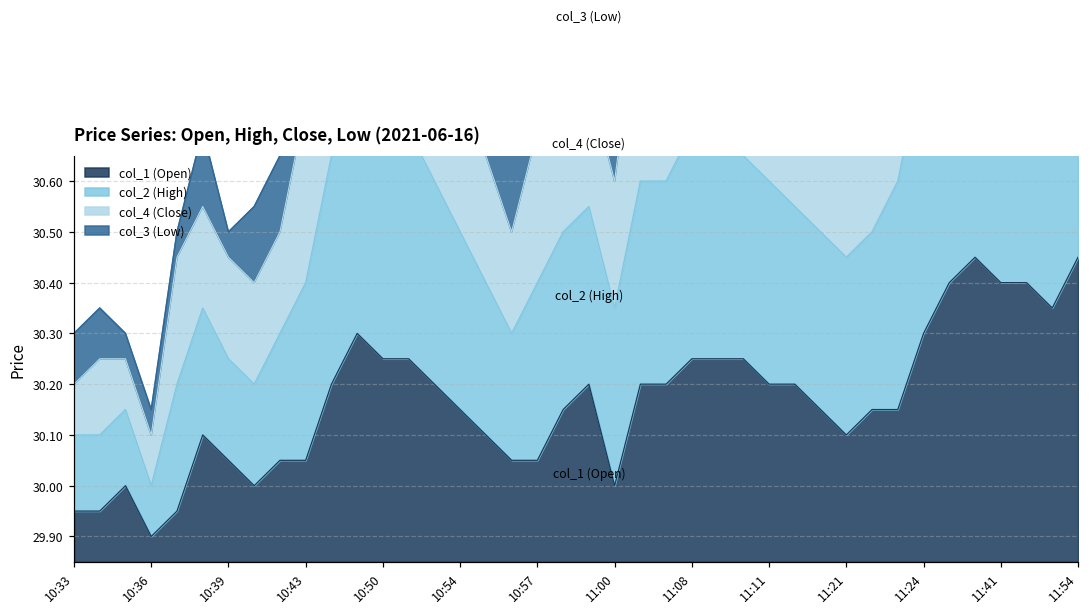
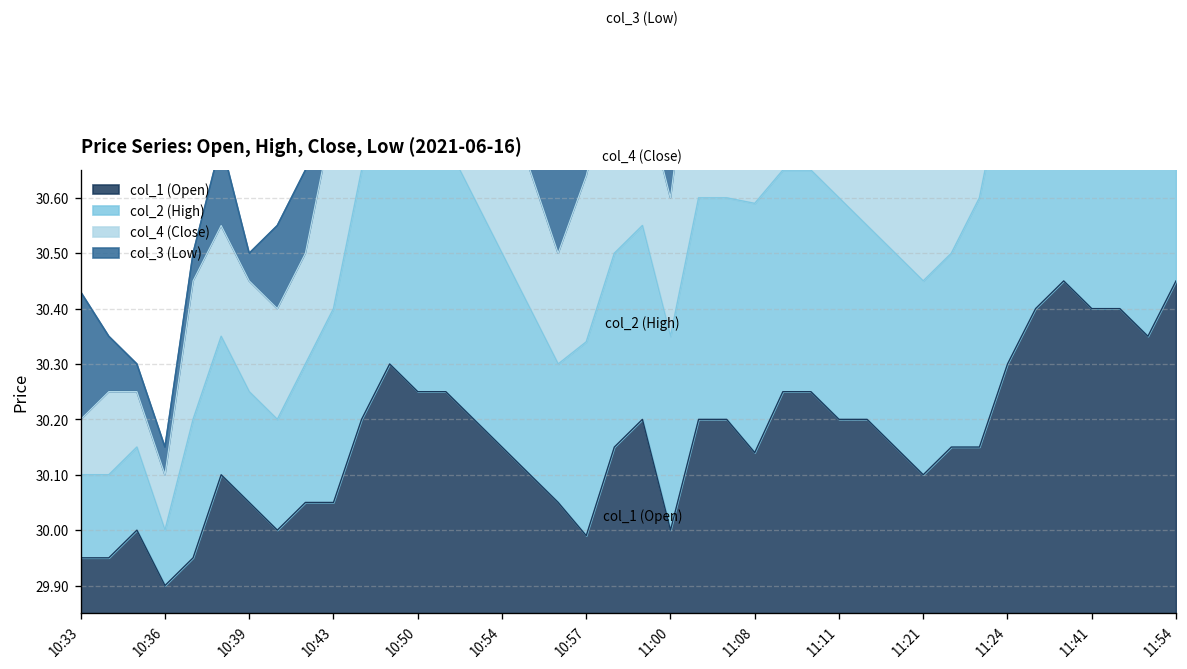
col_3 (Low), 10:33: 0.10 -> 0.23
col_1 (Open), 10:57: 30.05 -> 29.99
col_1 (Open), 11:08: 30.25 -> 30.14
